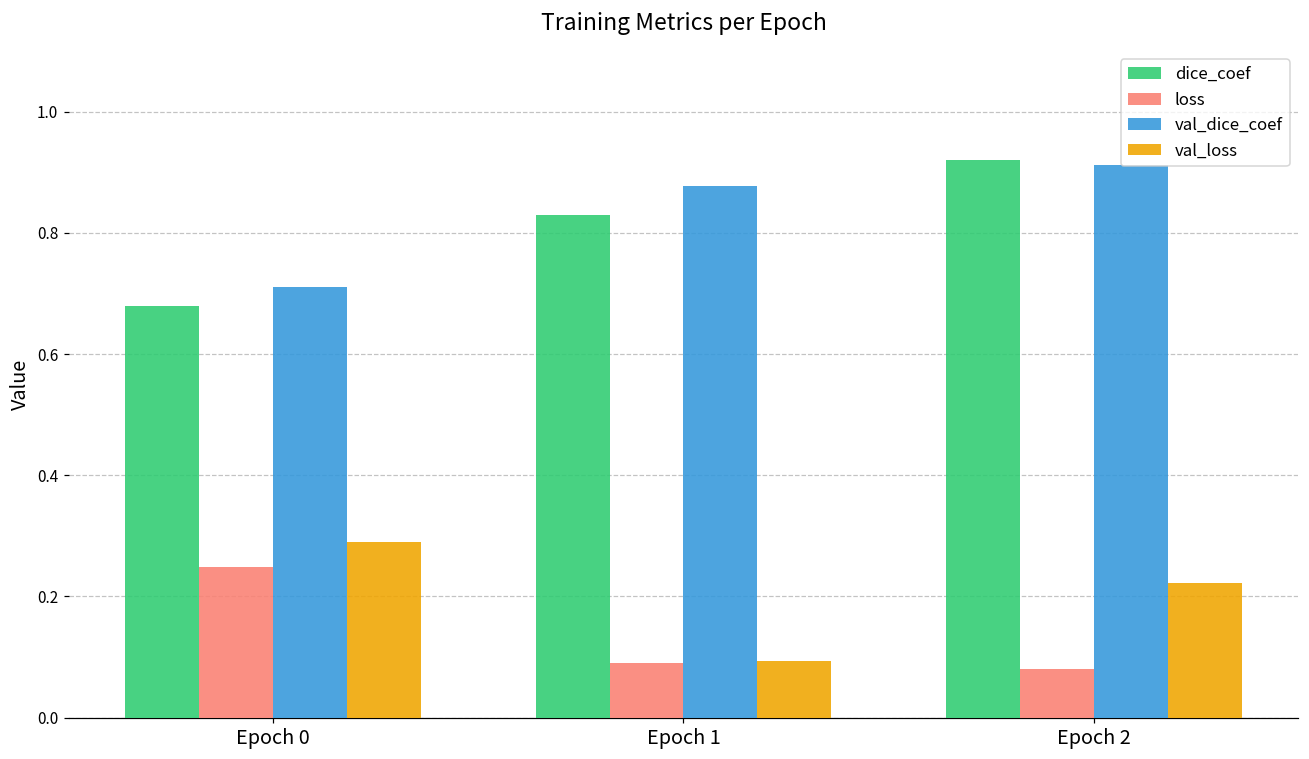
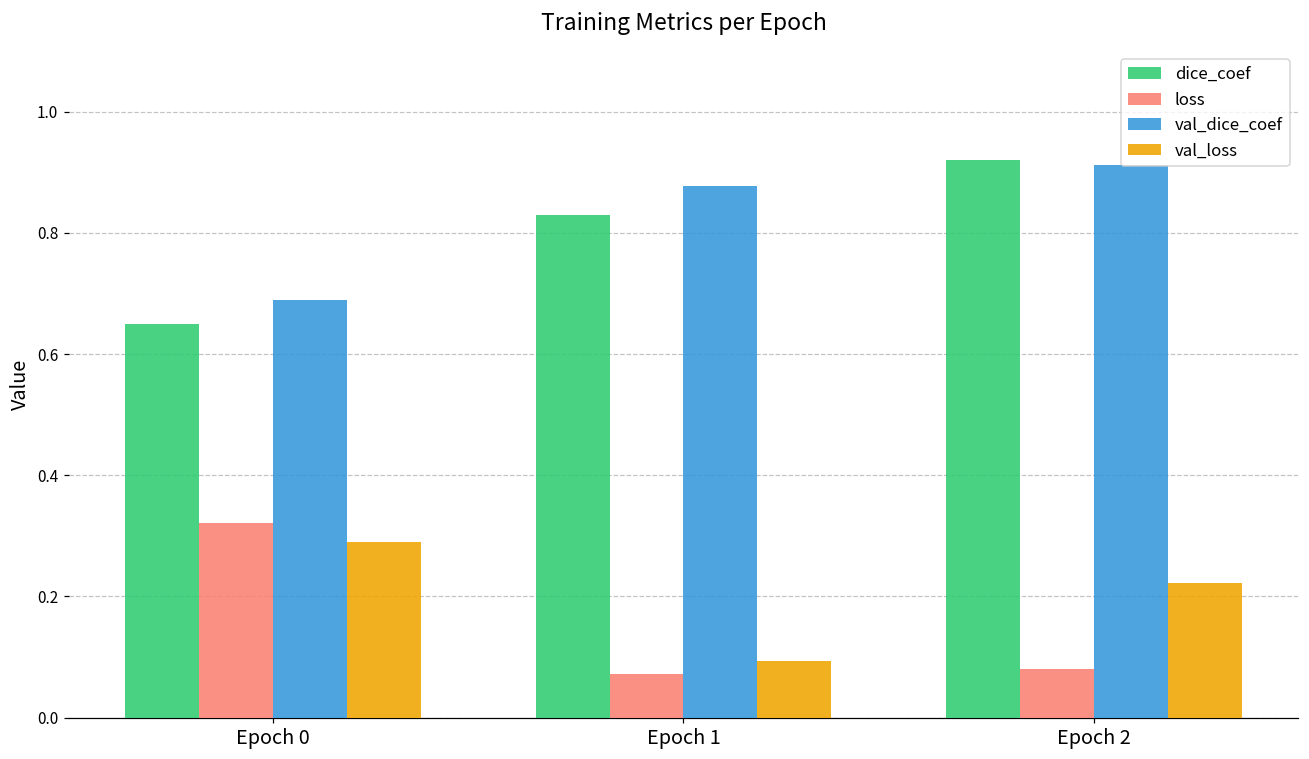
dice_coef, Epoch 0: 0.68 -> 0.65
loss, Epoch 0: 0.25 -> 0.32
val_dice_coef, Epoch 0: 0.71 -> 0.69
loss, Epoch 1: 0.09 -> 0.07
